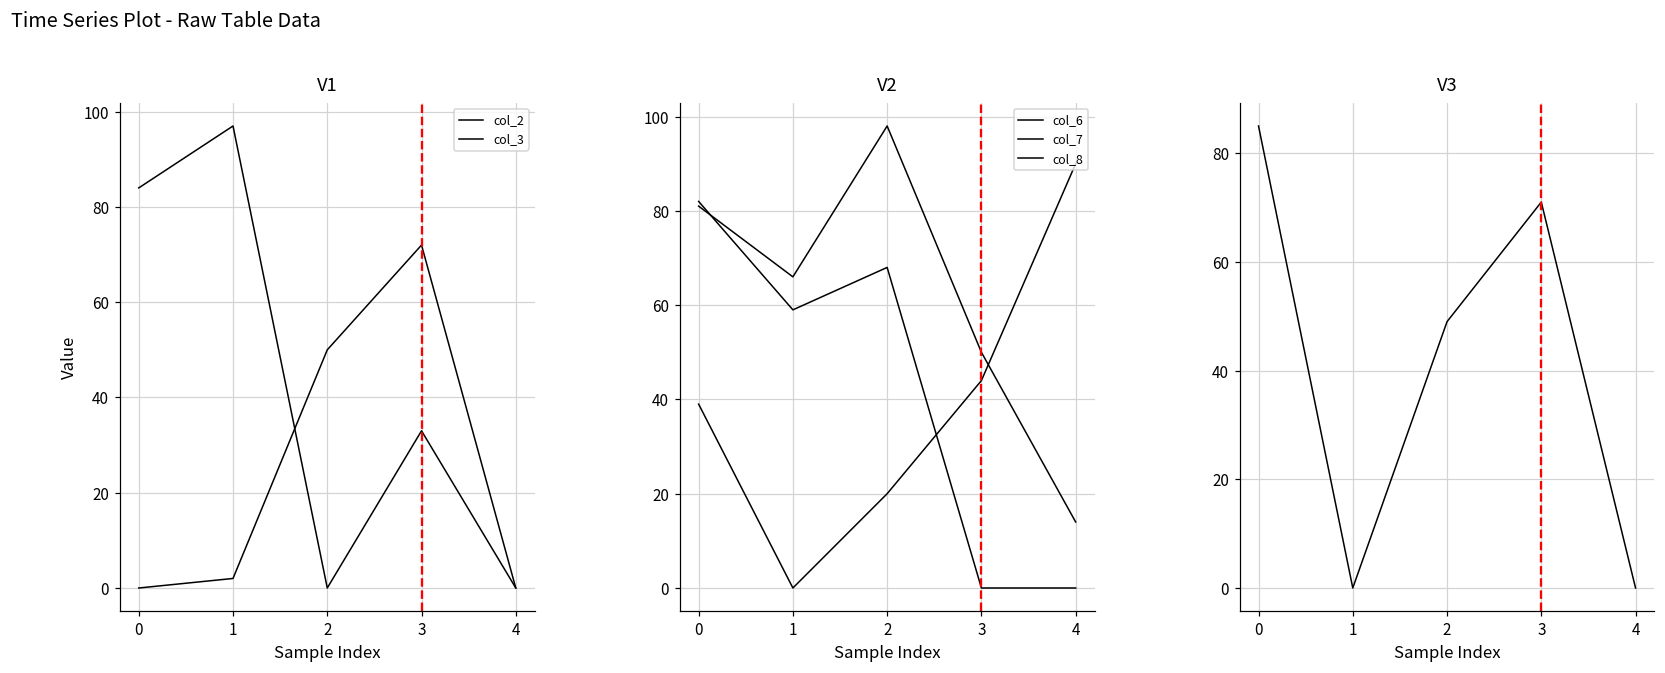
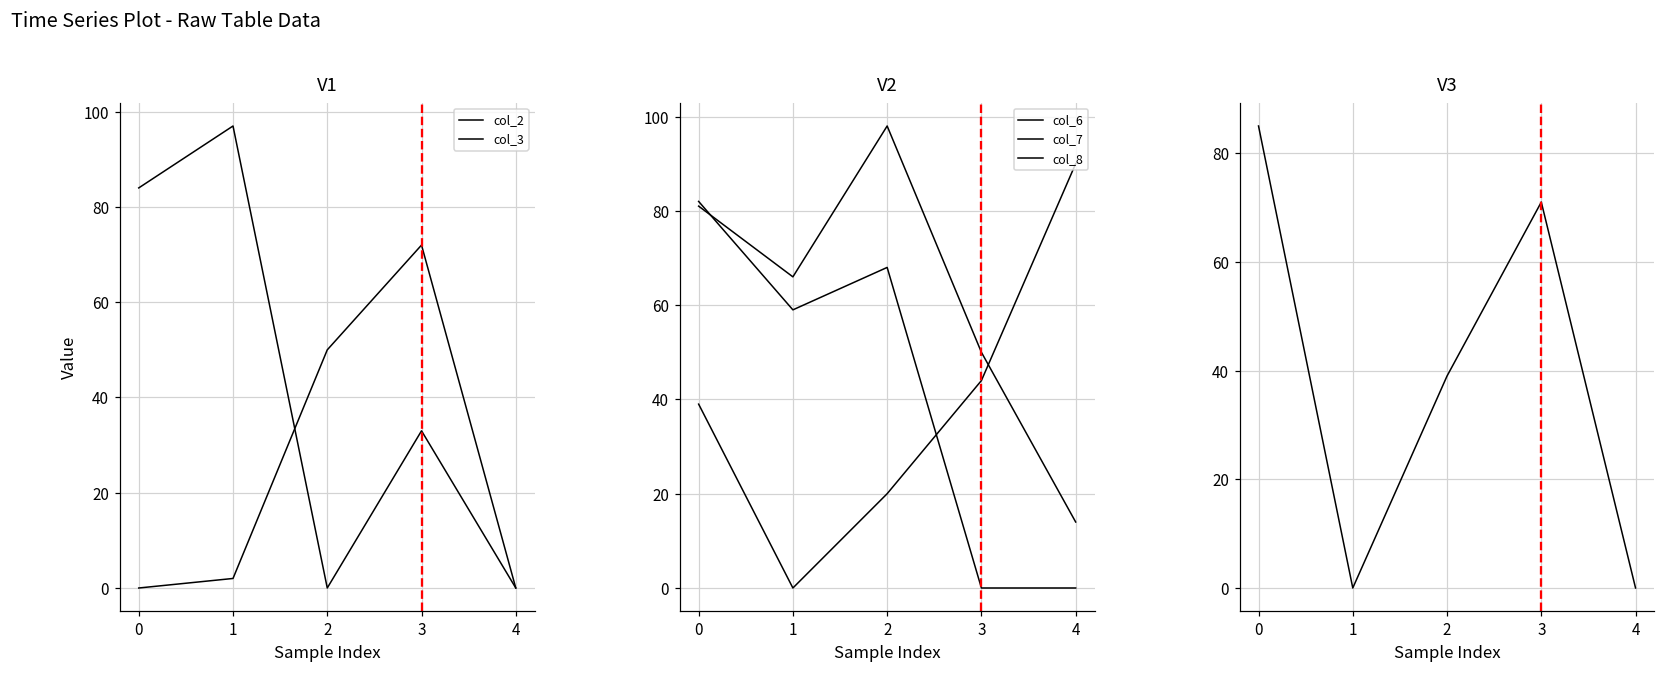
V3, 2: 49 -> 39
